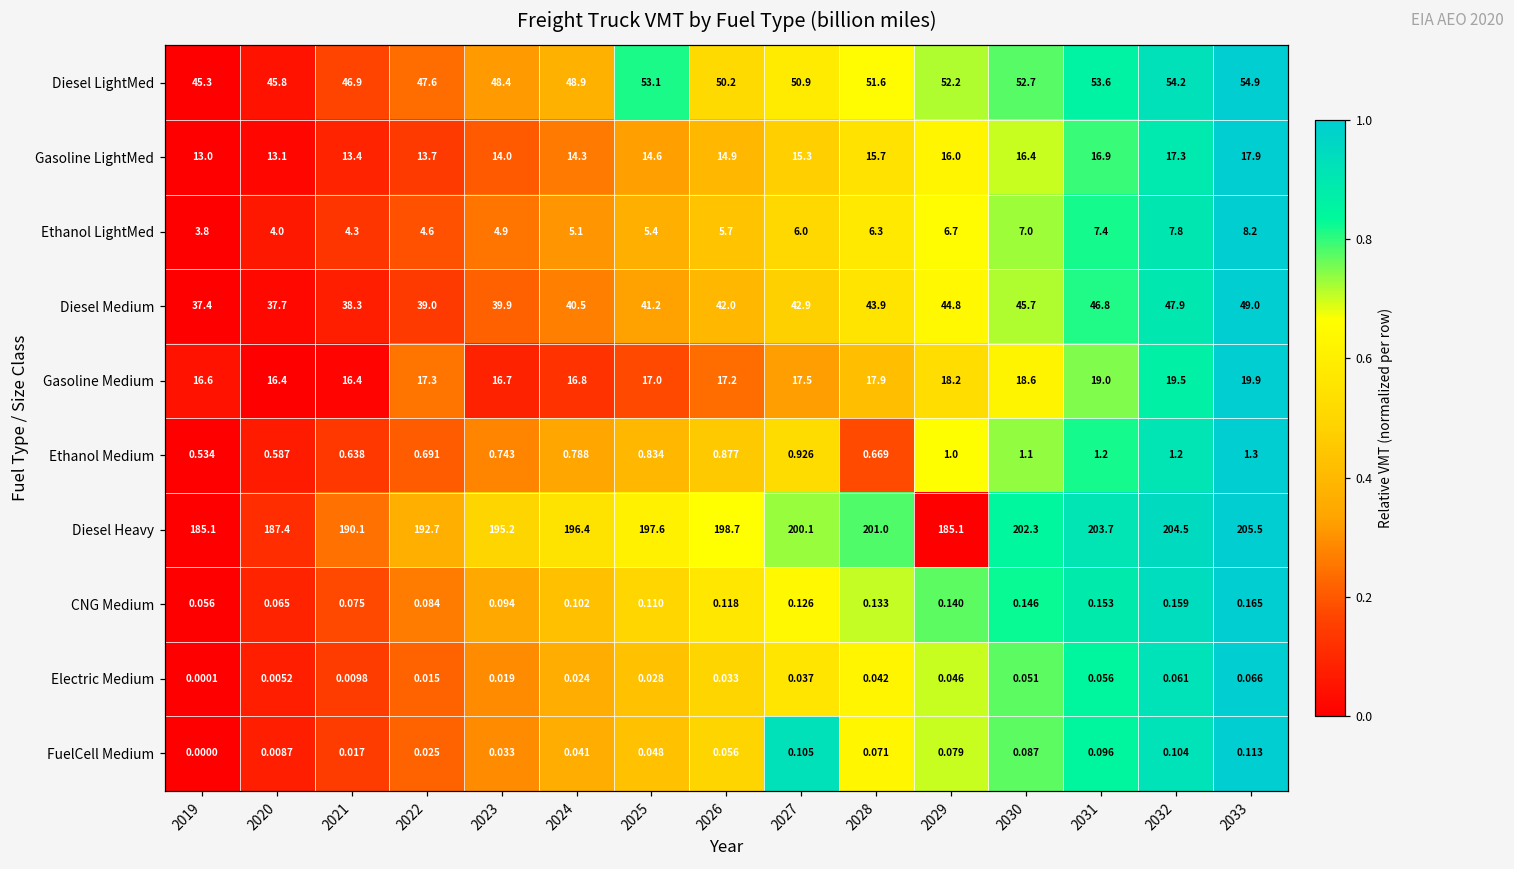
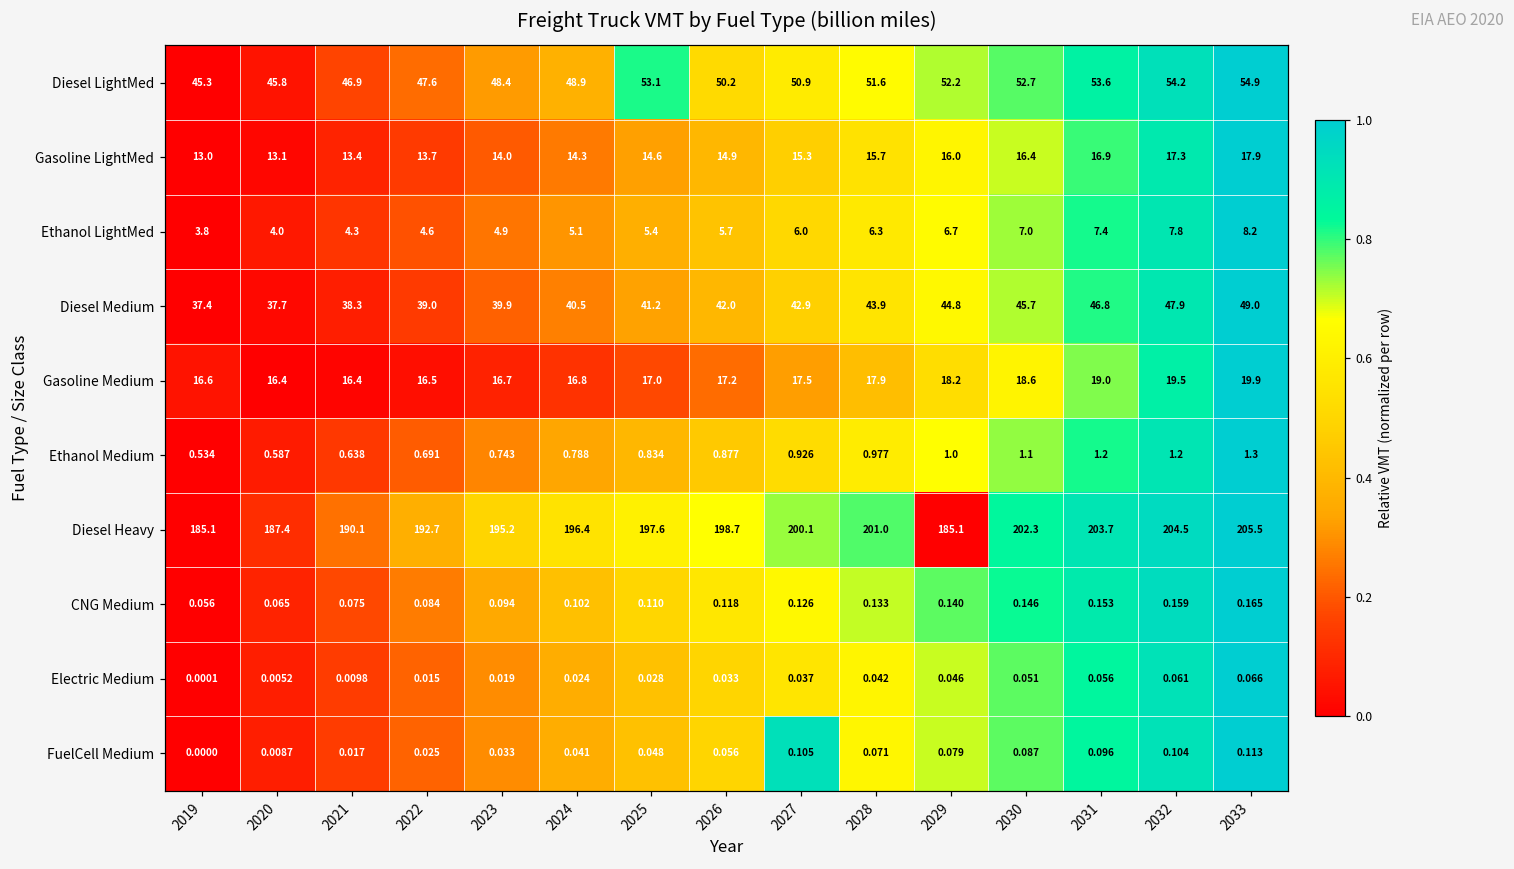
Gasoline Medium, 2022: 17.3 -> 16.5
Ethanol Medium, 2028: 0.669 -> 0.977
